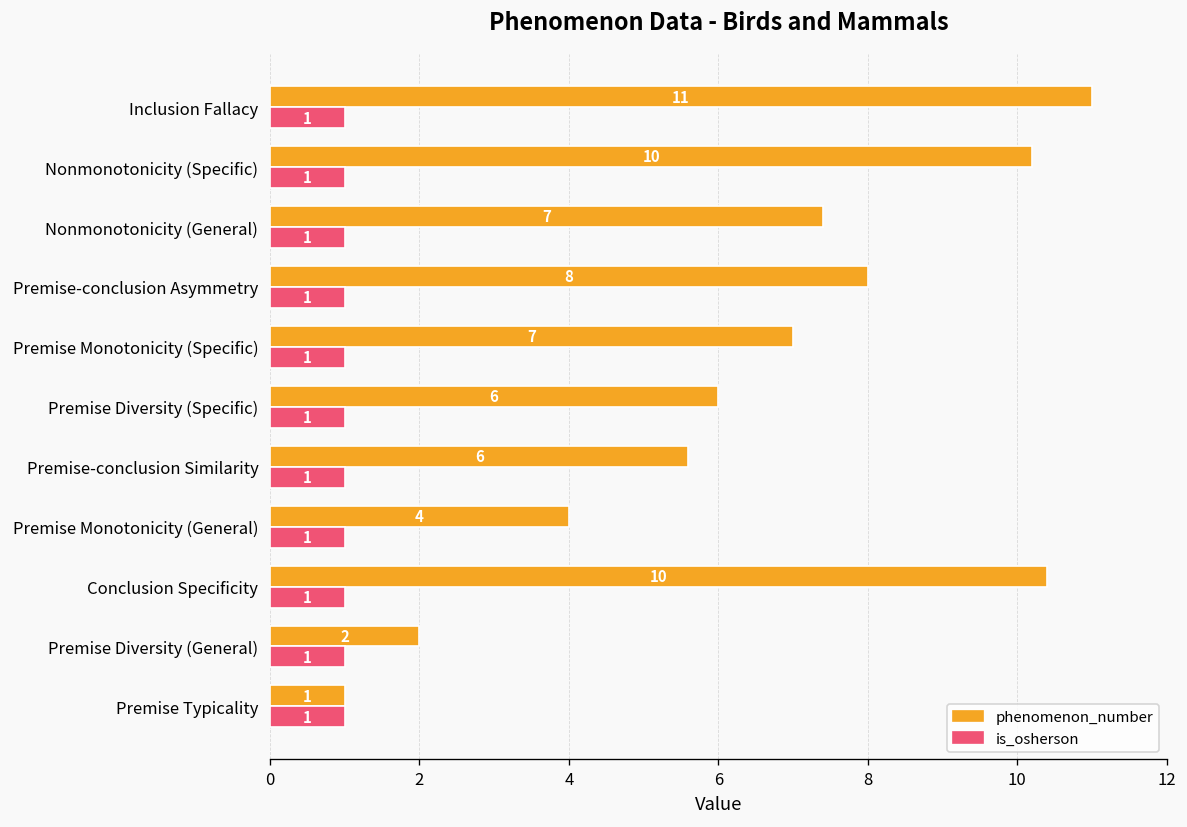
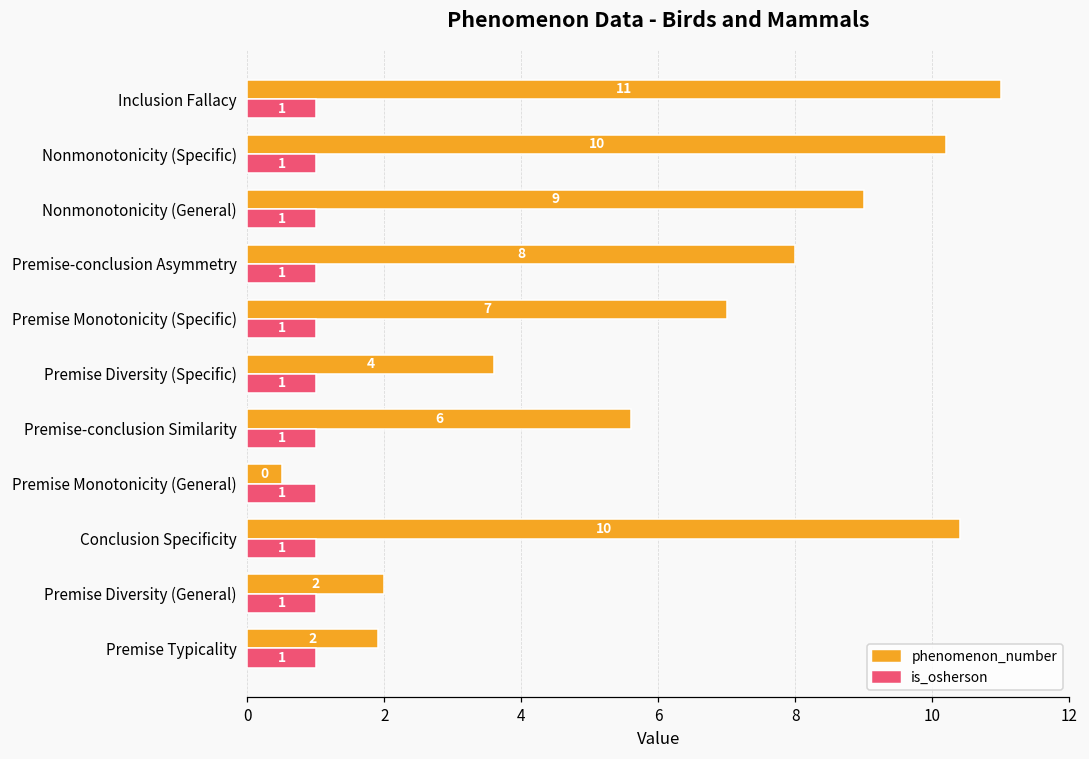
phenomenon_number, Nonmonotonicity (General): 7 -> 9
phenomenon_number, Premise Diversity (Specific): 6 -> 4
phenomenon_number, Premise Monotonicity (General): 4 -> 0
phenomenon_number, Premise Typicality: 1 -> 2
